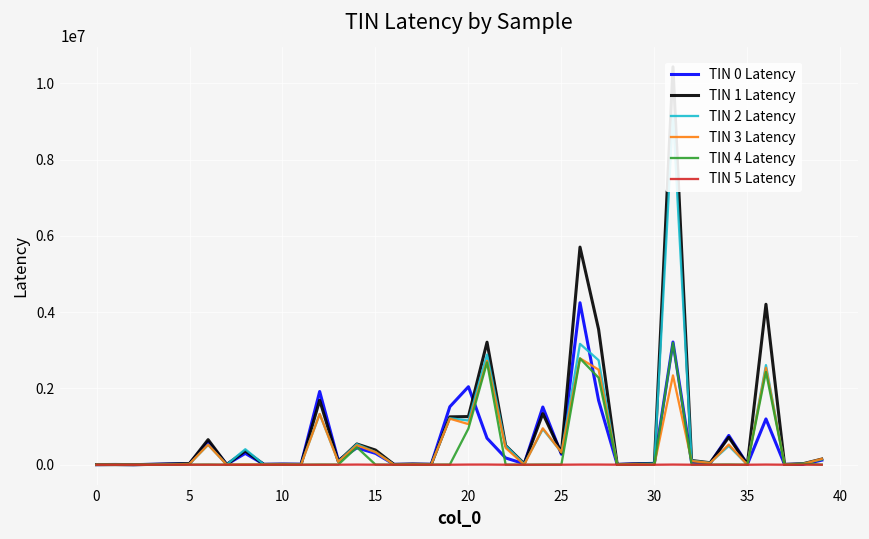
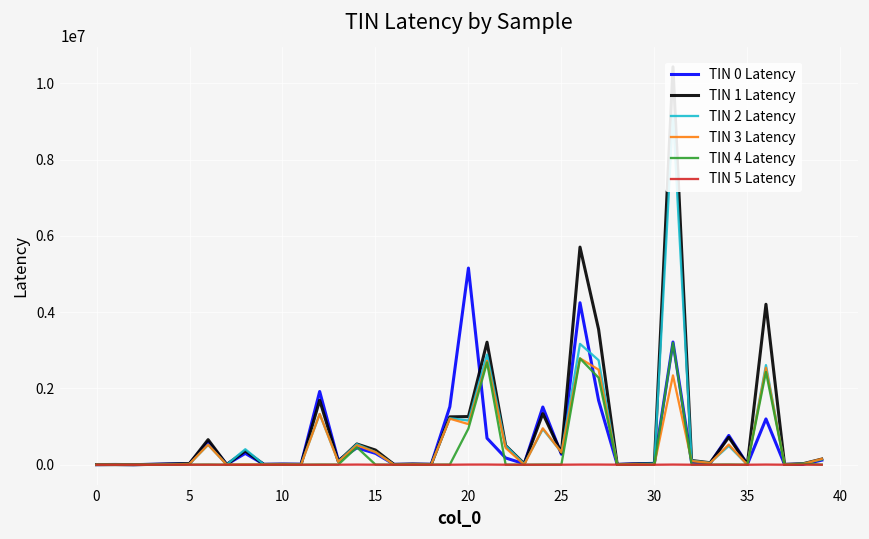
TIN 0 Latency, 20: 2000000 -> 5200000
